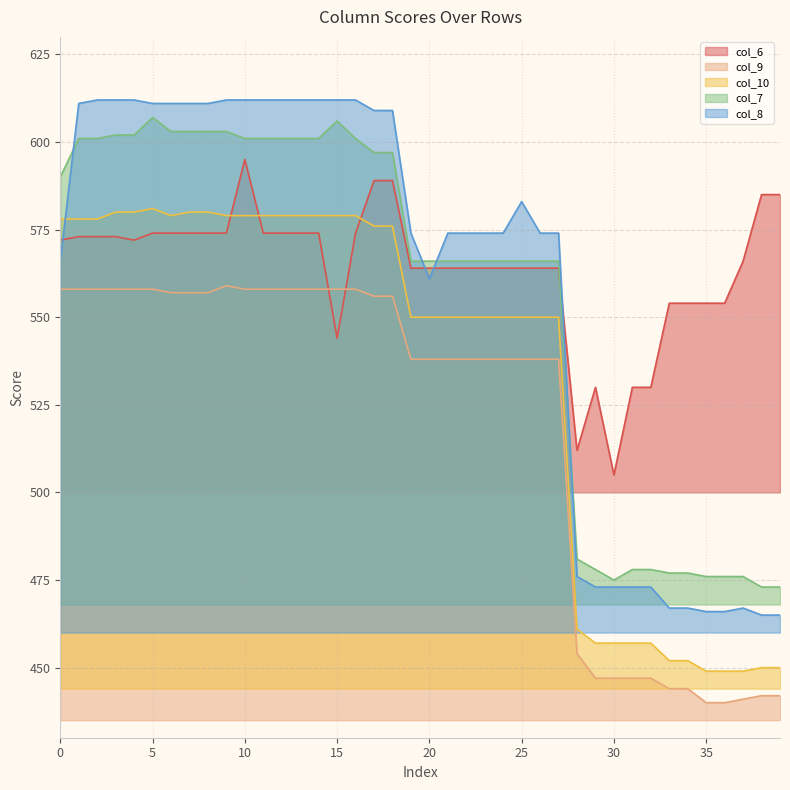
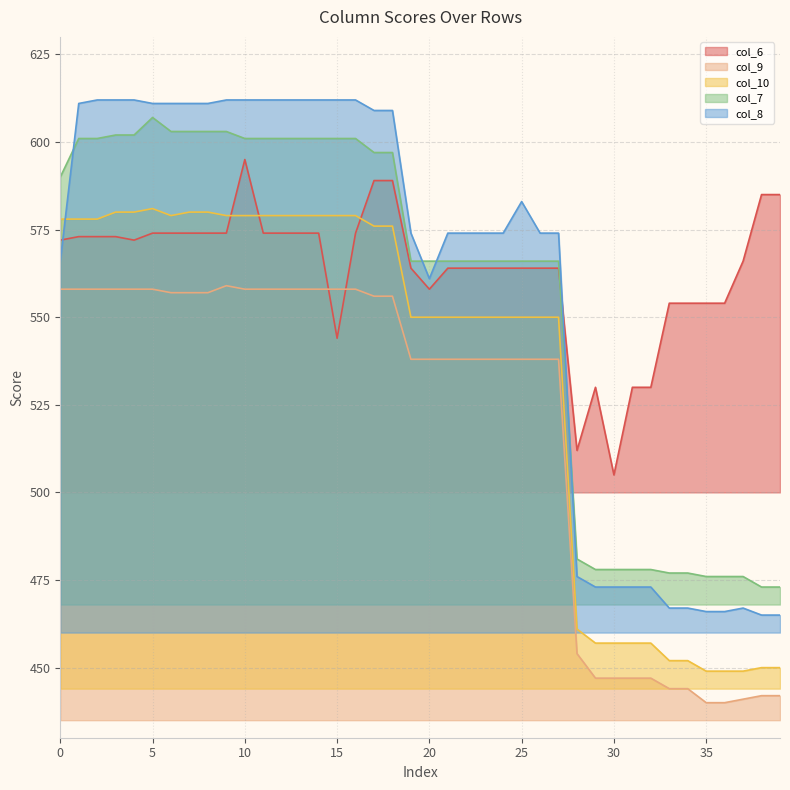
col_7, 15: 606 -> 601
col_6, 20: 564 -> 558
col_7, 30: 475 -> 478
